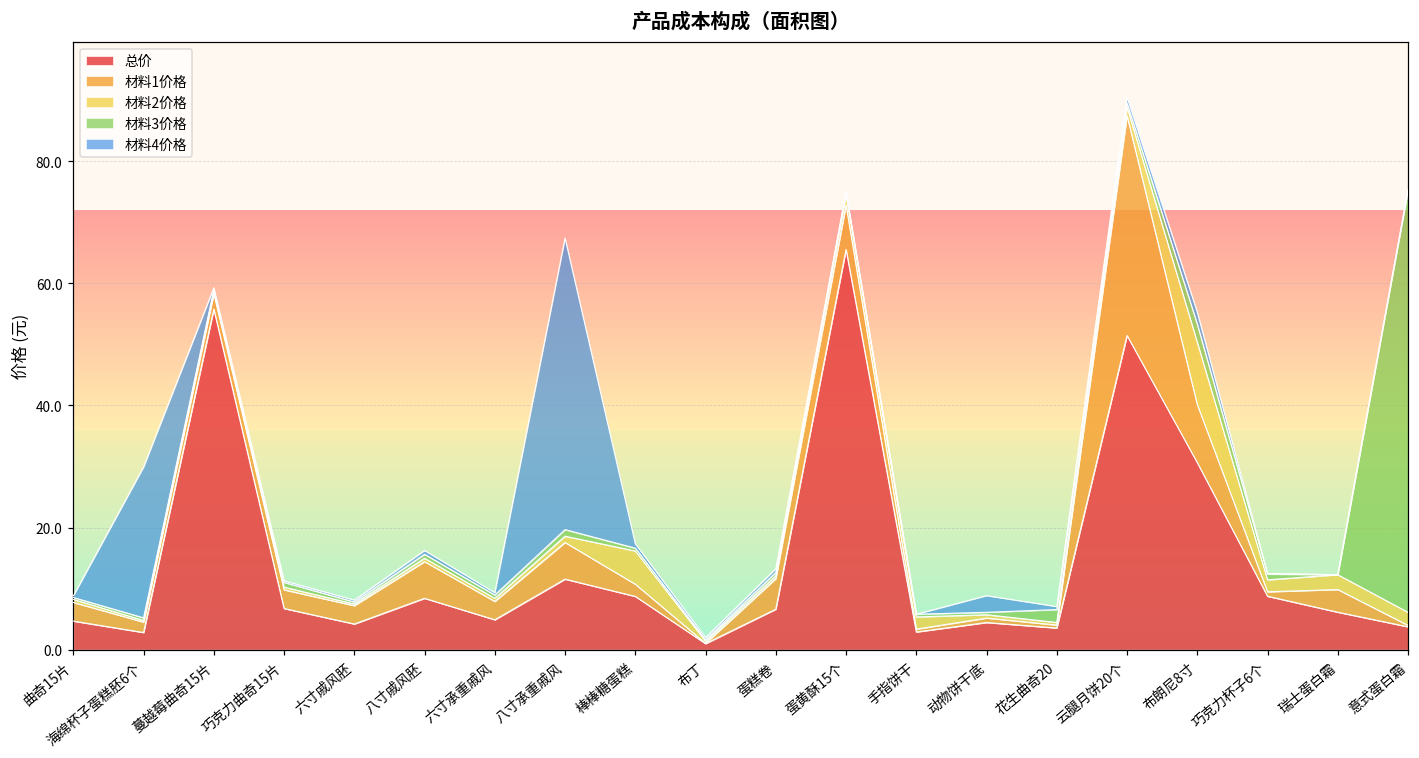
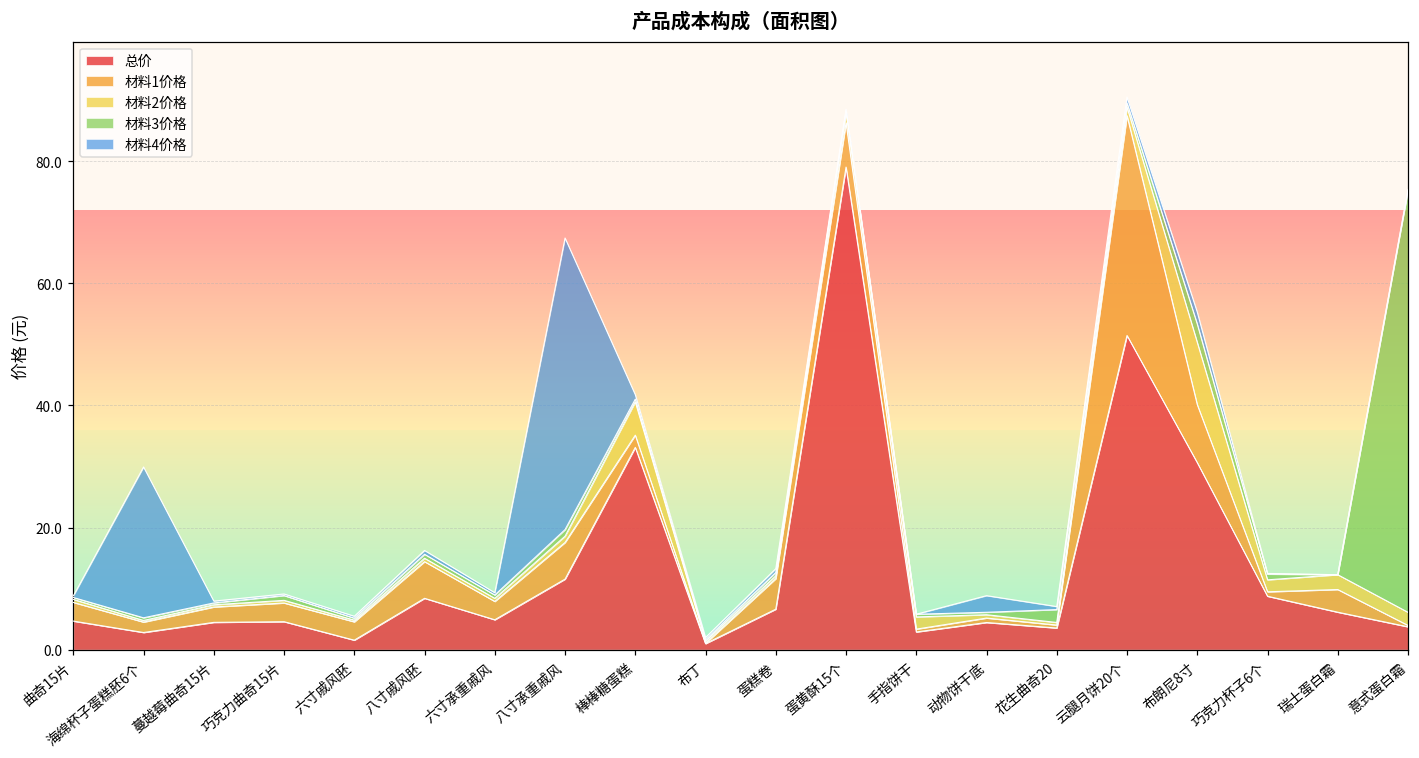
总价, 蔓越莓曲奇15片: 56 -> 4
总价, 巧克力曲奇15片: 7 -> 5
总价, 六寸戚风胚: 4 -> 2
总价, 棒棒糖蛋糕: 9 -> 33
总价, 蛋黄酥15个: 66 -> 79
